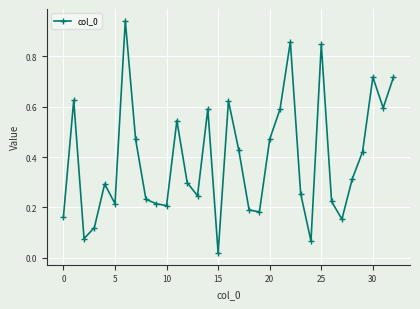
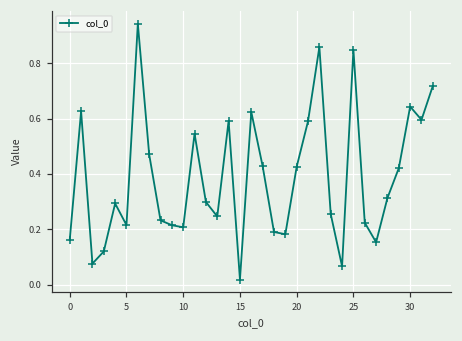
20: 0.47 -> 0.43
30: 0.72 -> 0.64
